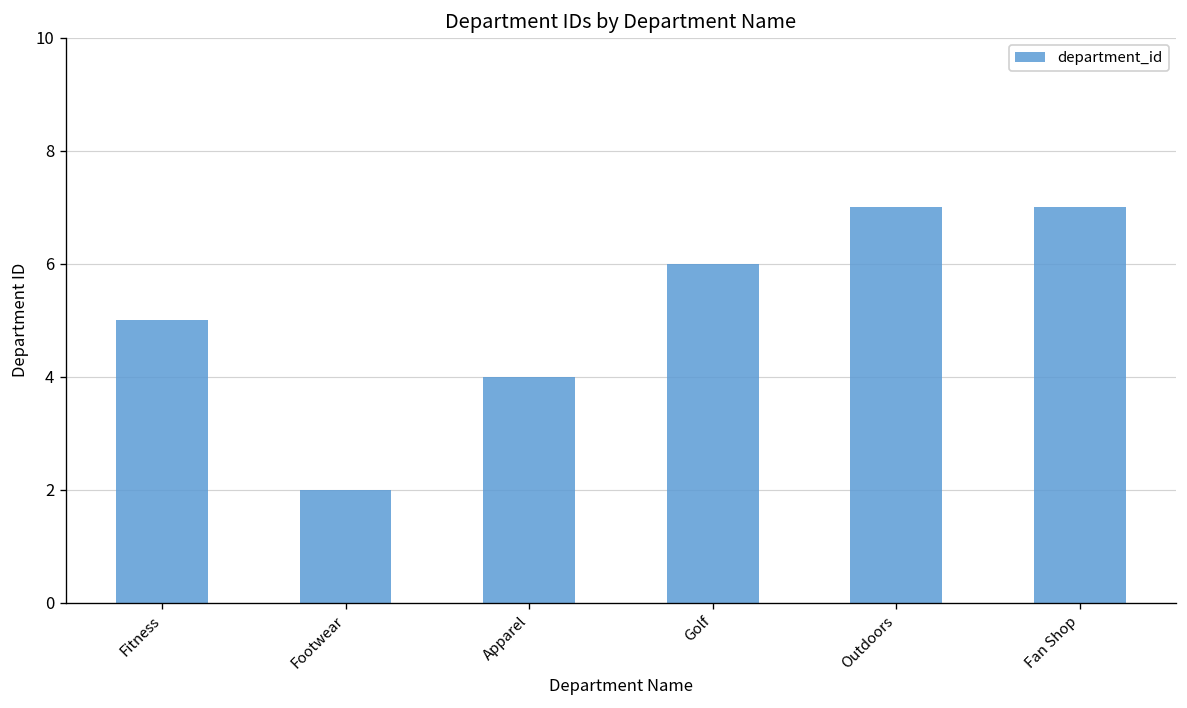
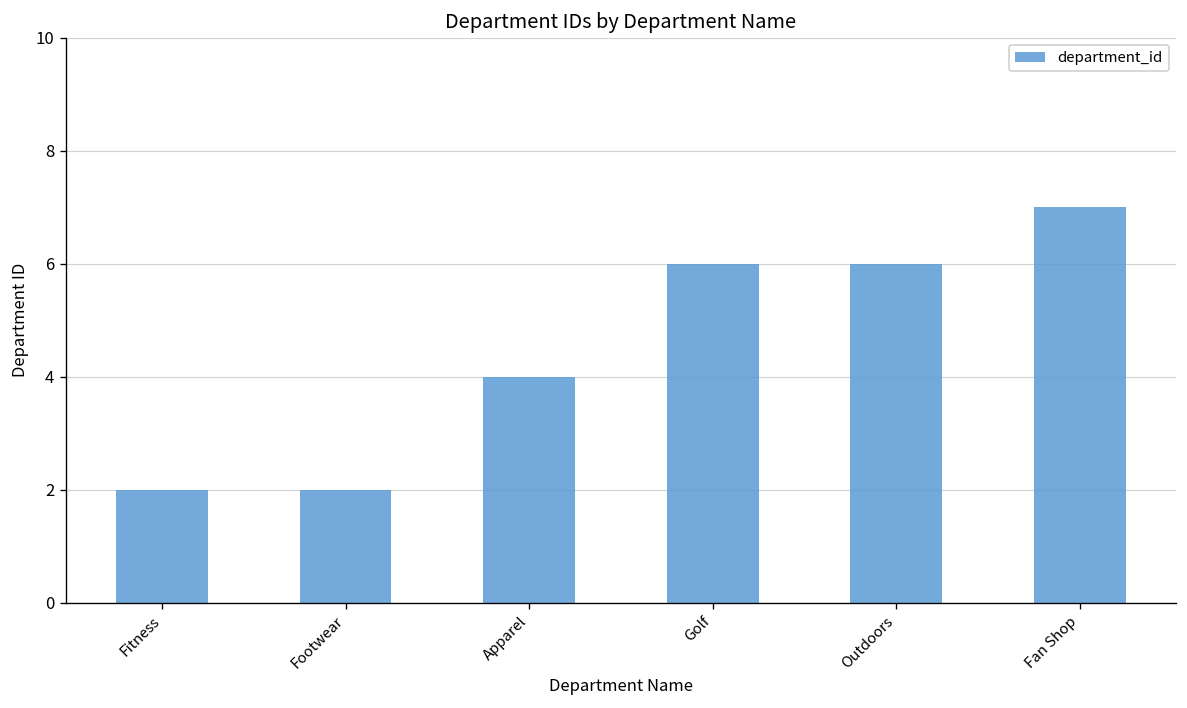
Fitness: 5 -> 2
Outdoors: 7 -> 6
